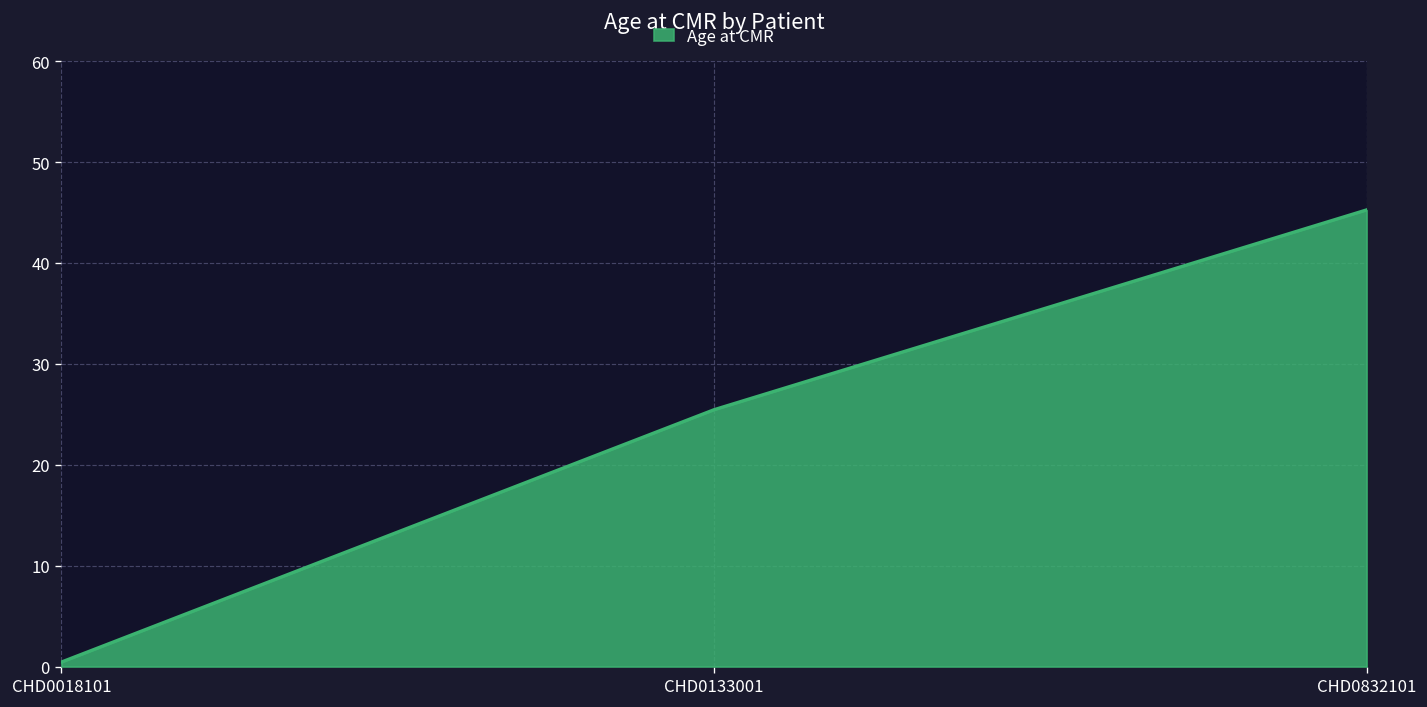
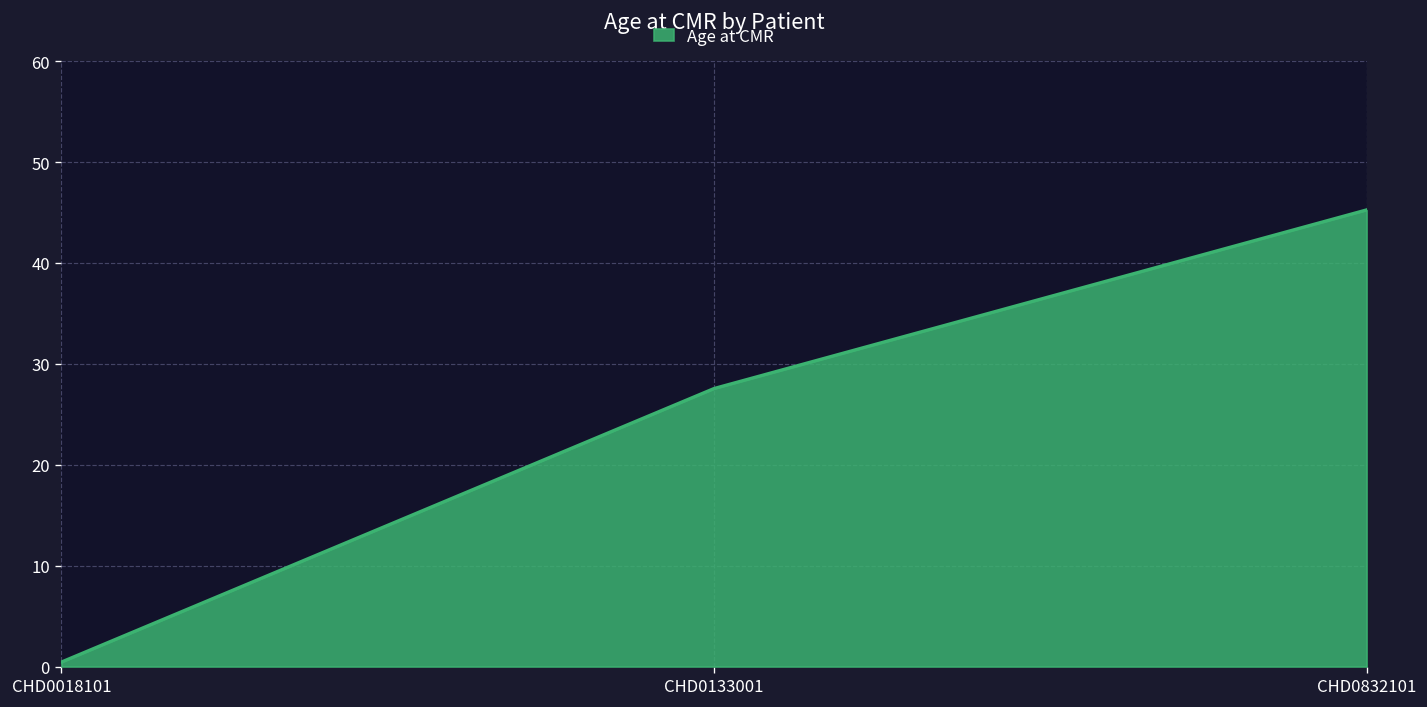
CHD0133001: 25 -> 28
